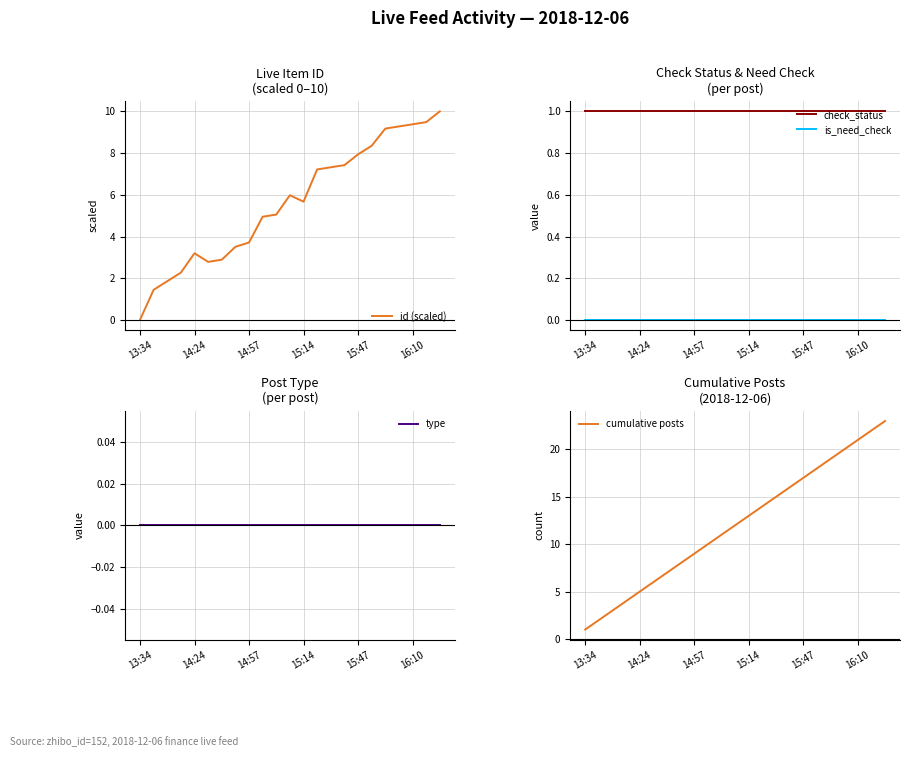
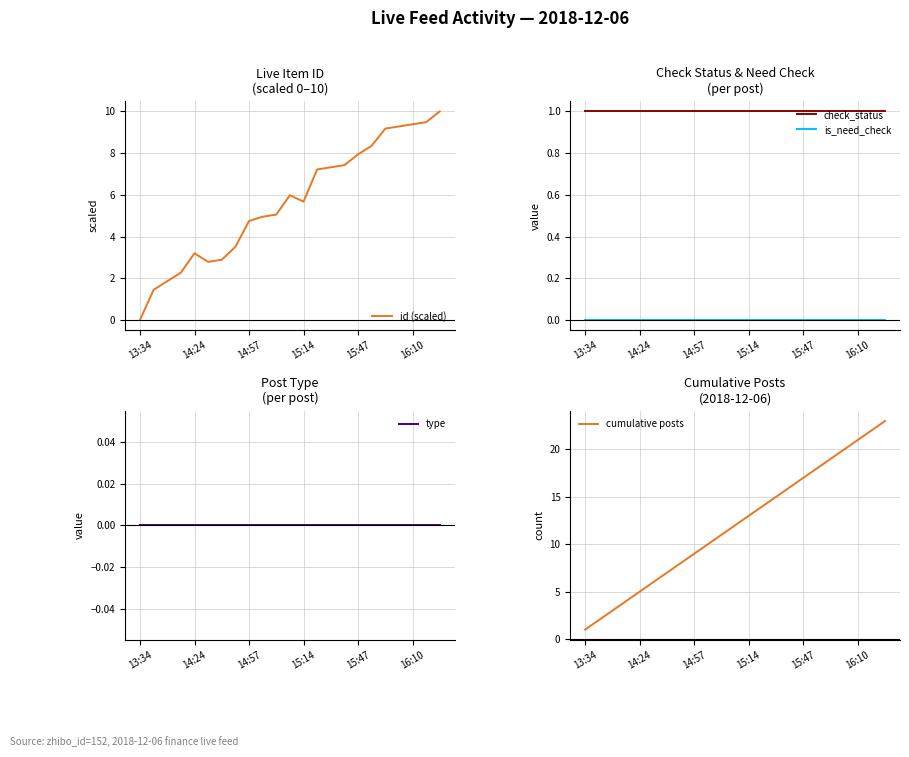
Live Item ID (scaled 0–10), 14:57: 3.7 -> 4.7
